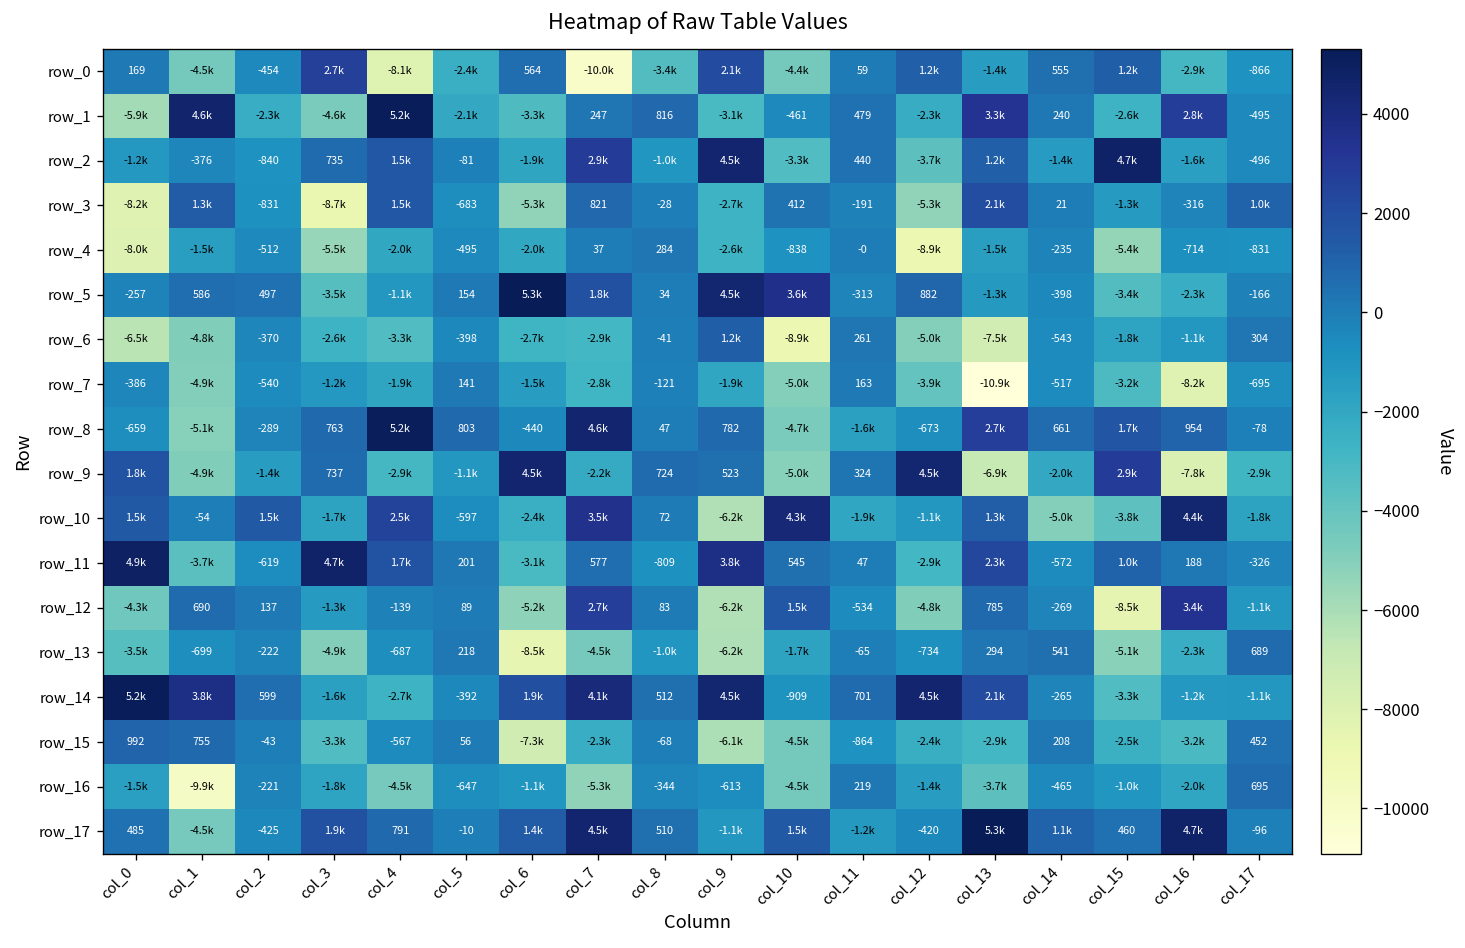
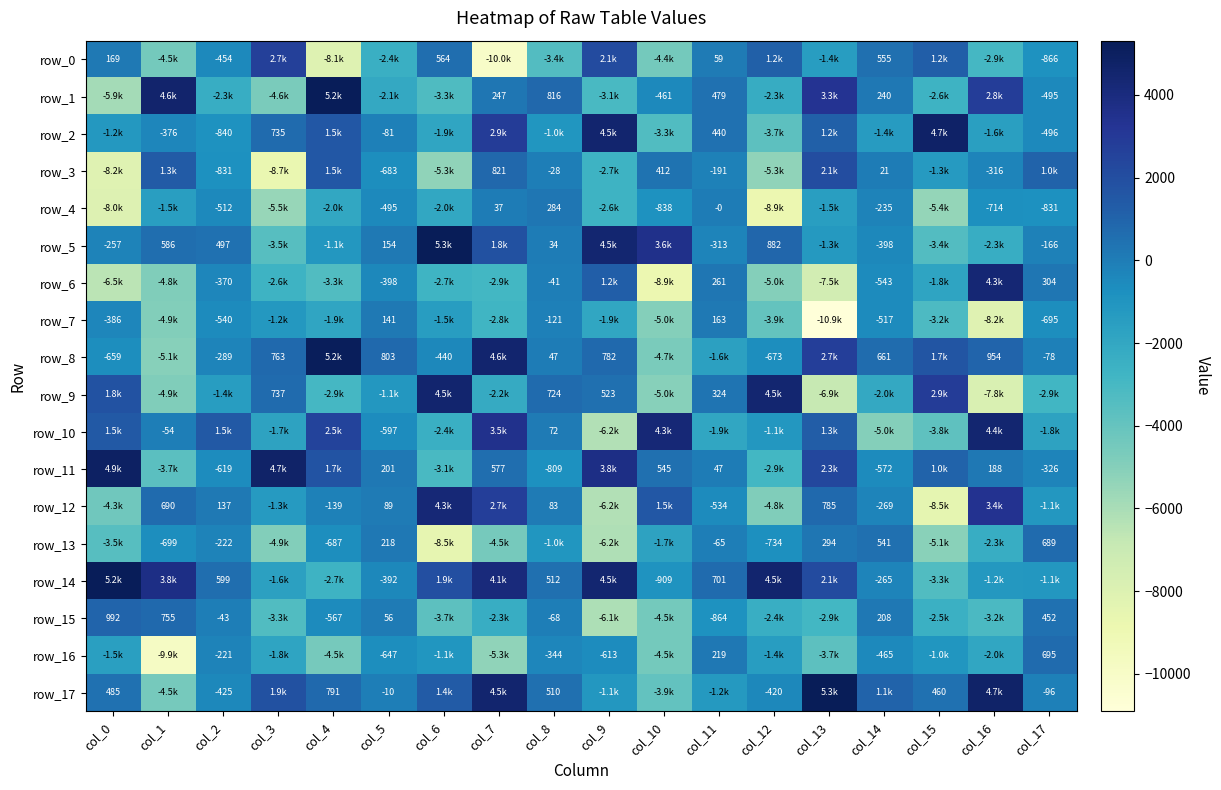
row_6, col_16: -1.1k -> 4.3k
row_12, col_6: -5.2k -> 4.3k
row_15, col_6: -7.3k -> -3.7k
row_17, col_10: 1.5k -> -3.9k
